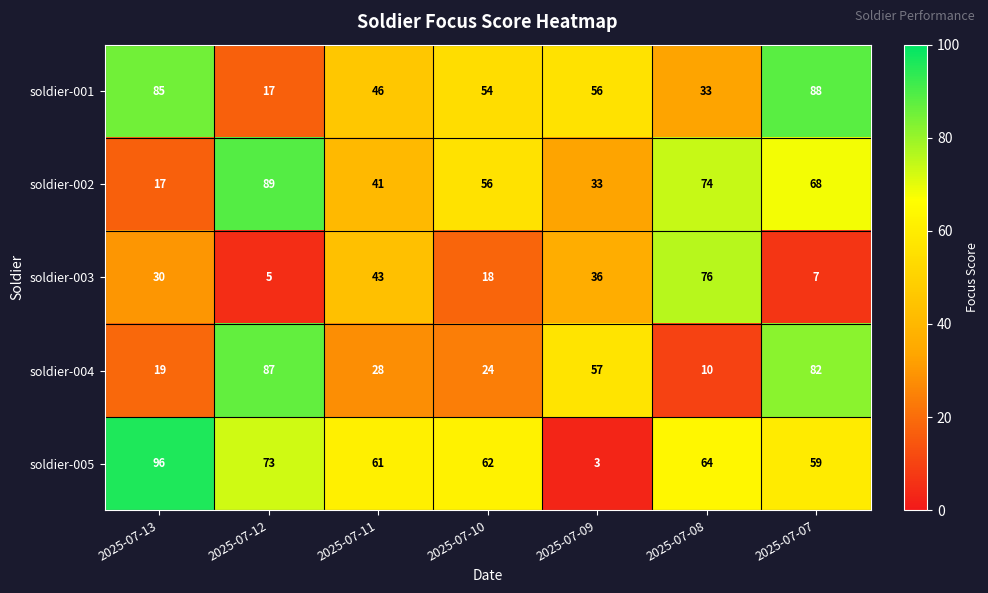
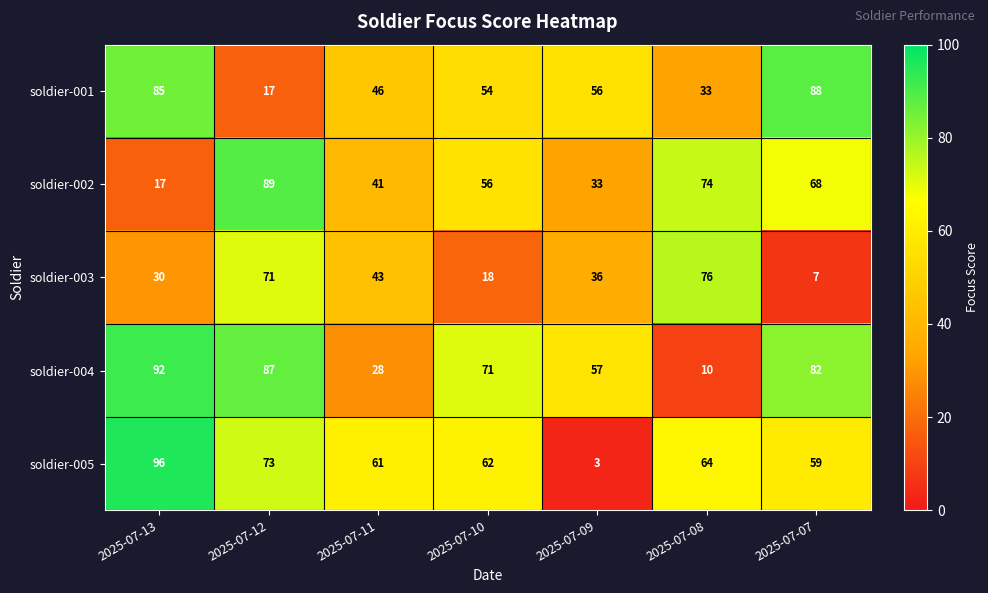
soldier-003, 2025-07-12: 5 -> 71
soldier-004, 2025-07-13: 19 -> 92
soldier-004, 2025-07-10: 24 -> 71
